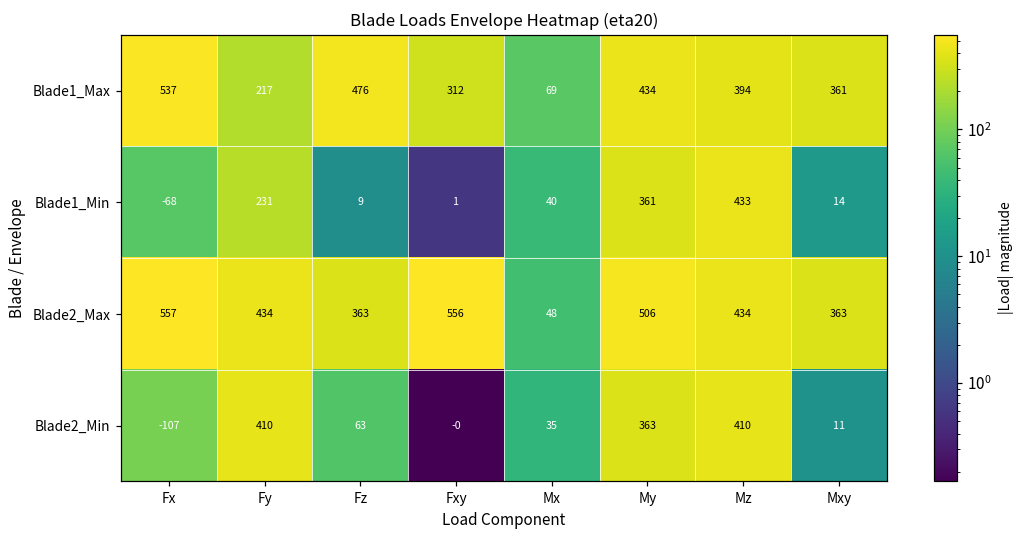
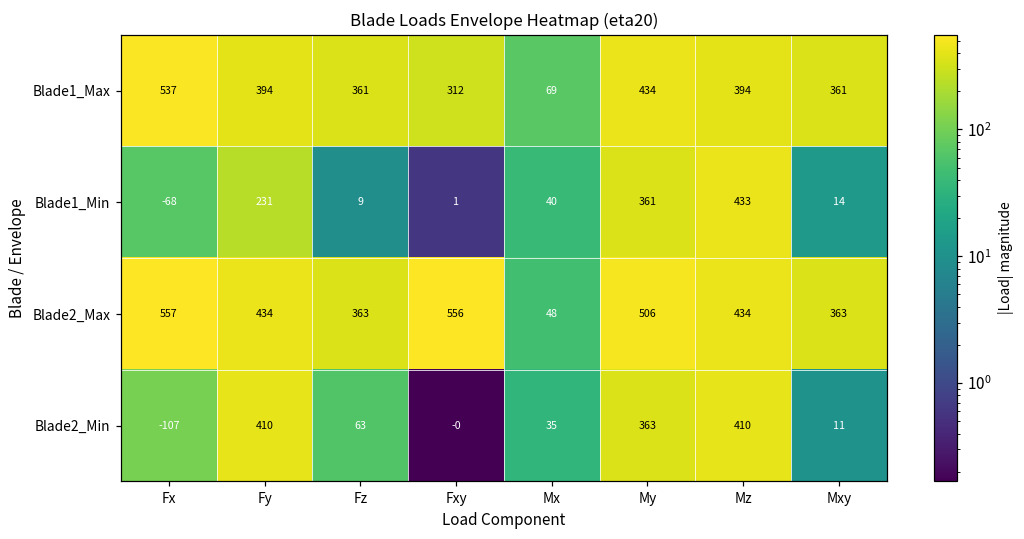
Blade1_Max, Fy: 217 -> 394
Blade1_Max, Fz: 476 -> 361
